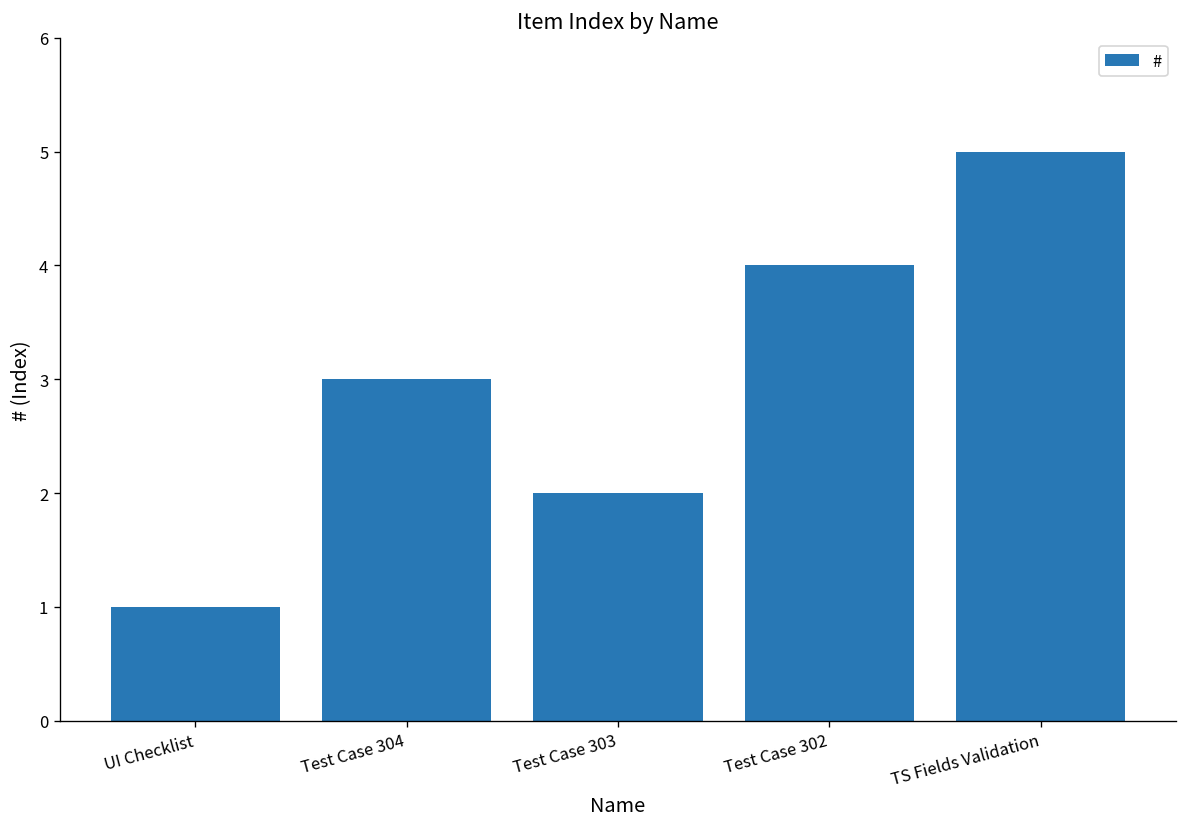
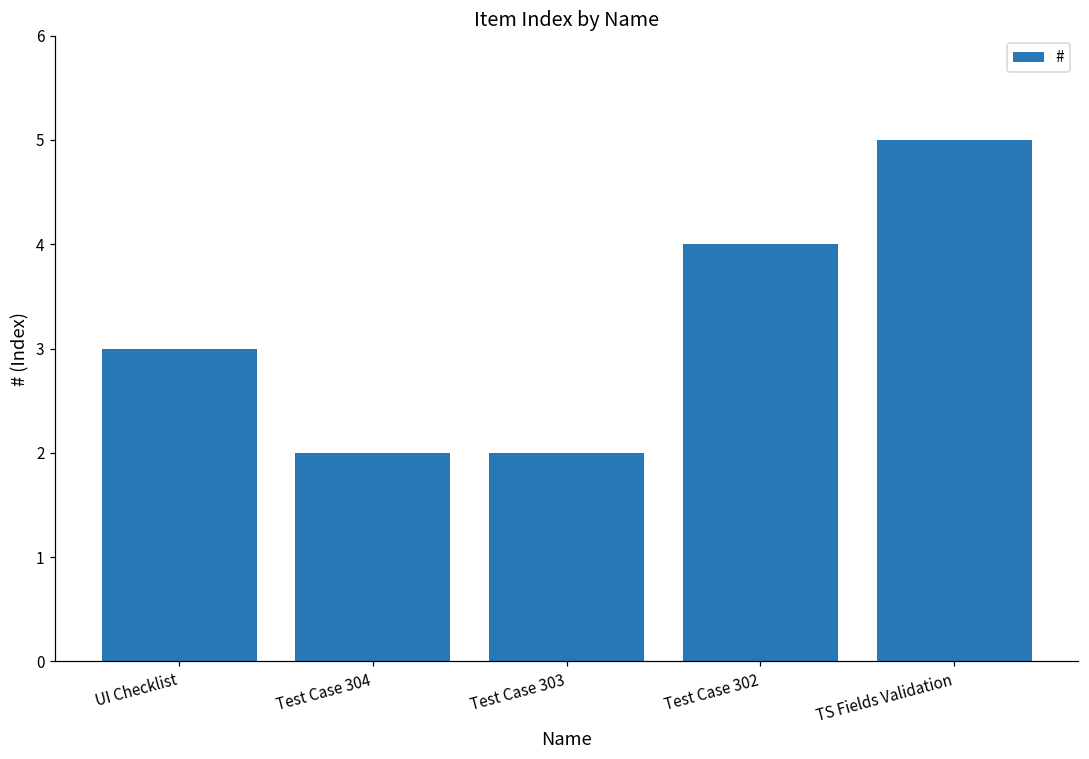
UI Checklist: 1 -> 3
Test Case 304: 3 -> 2
